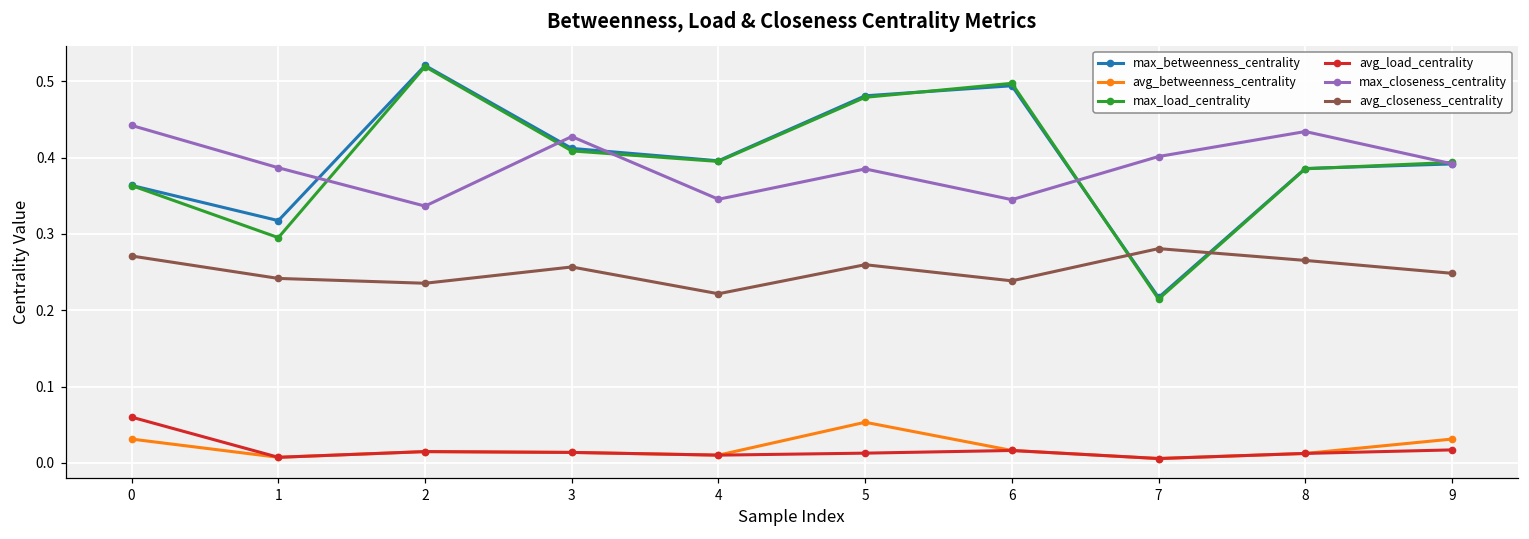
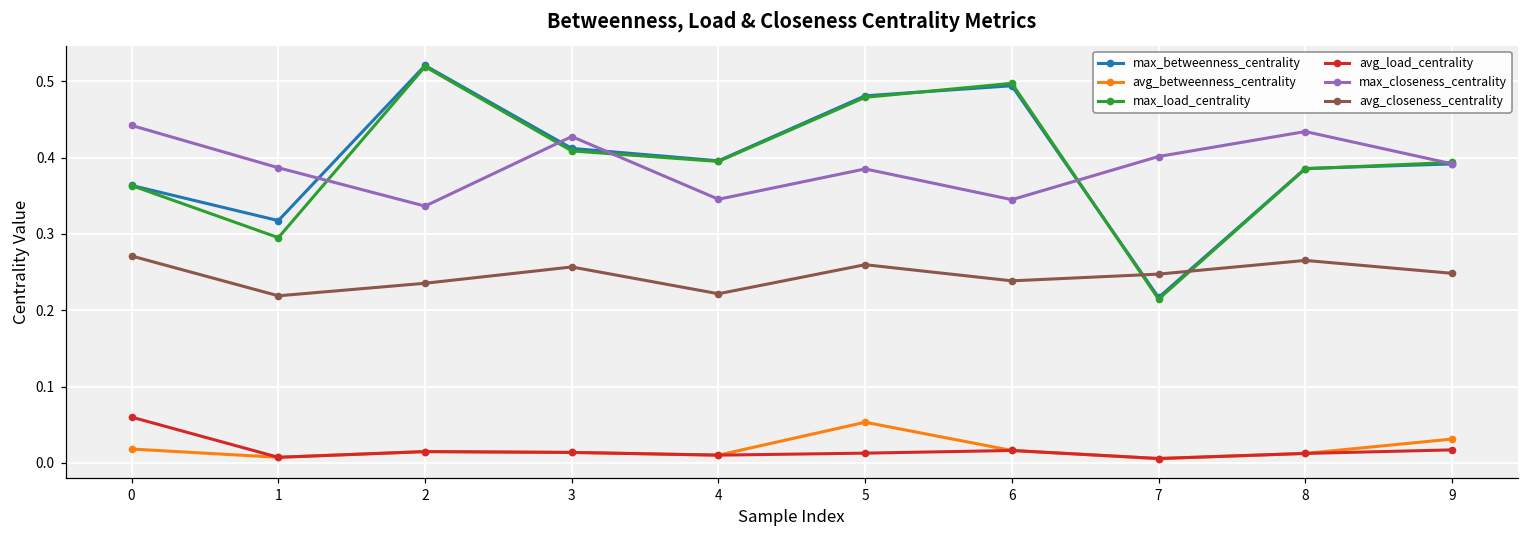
avg_betweenness_centrality, 0: 0.03 -> 0.02
avg_closeness_centrality, 1: 0.24 -> 0.22
avg_closeness_centrality, 7: 0.28 -> 0.25
